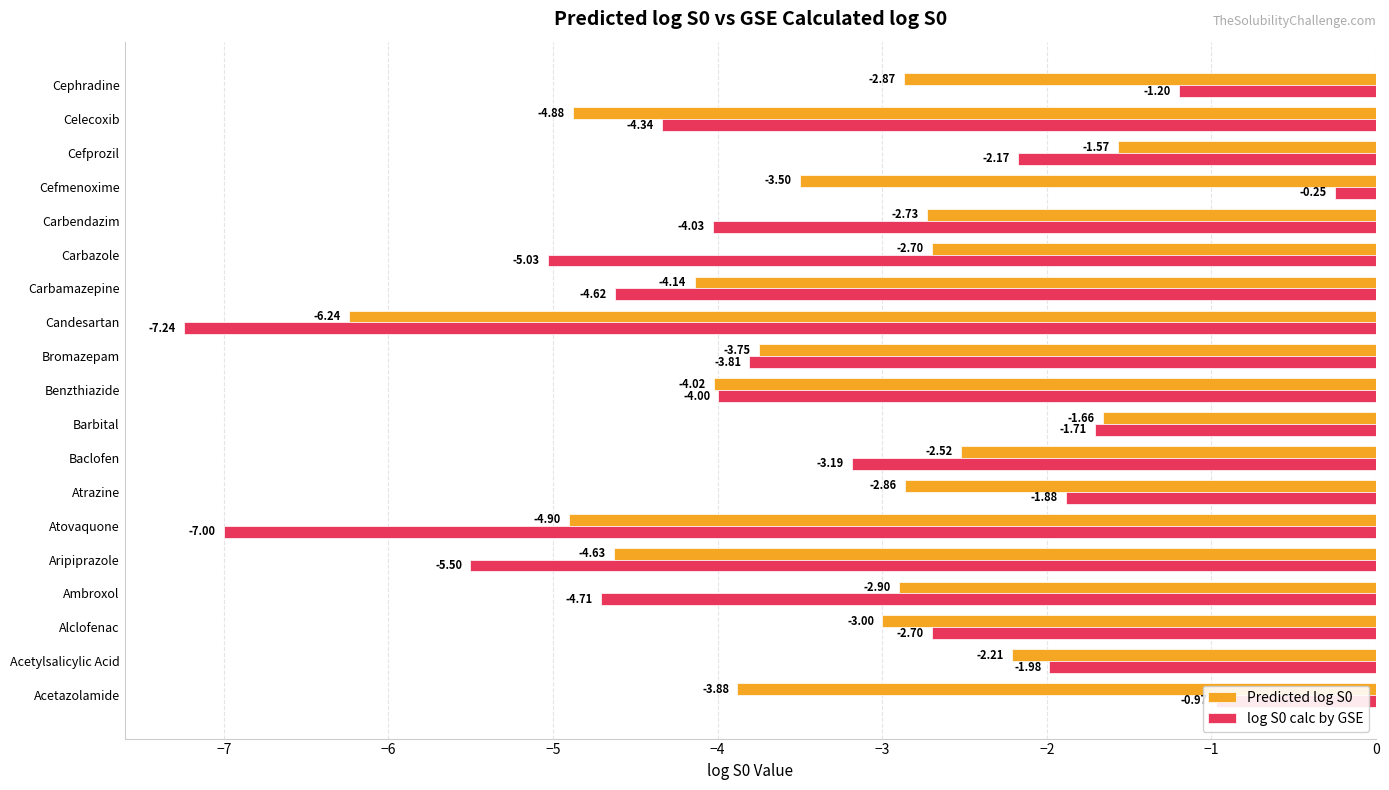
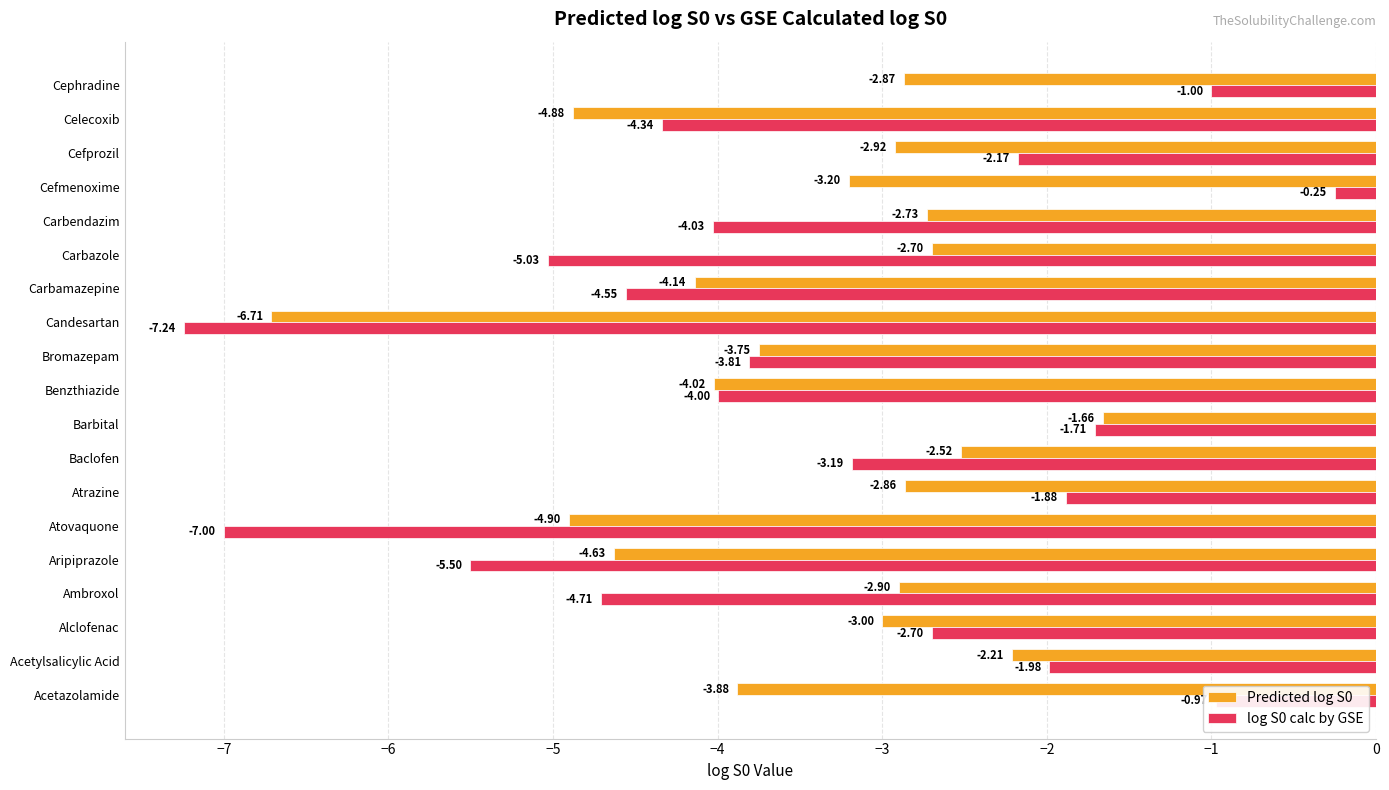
log S0 calc by GSE, Cephradine: -1.20 -> -1.00
Predicted log S0, Cefprozil: -1.57 -> -2.92
Predicted log S0, Cefmenoxime: -3.50 -> -3.20
log S0 calc by GSE, Carbamazepine: -4.62 -> -4.55
Predicted log S0, Candesartan: -6.24 -> -6.71
